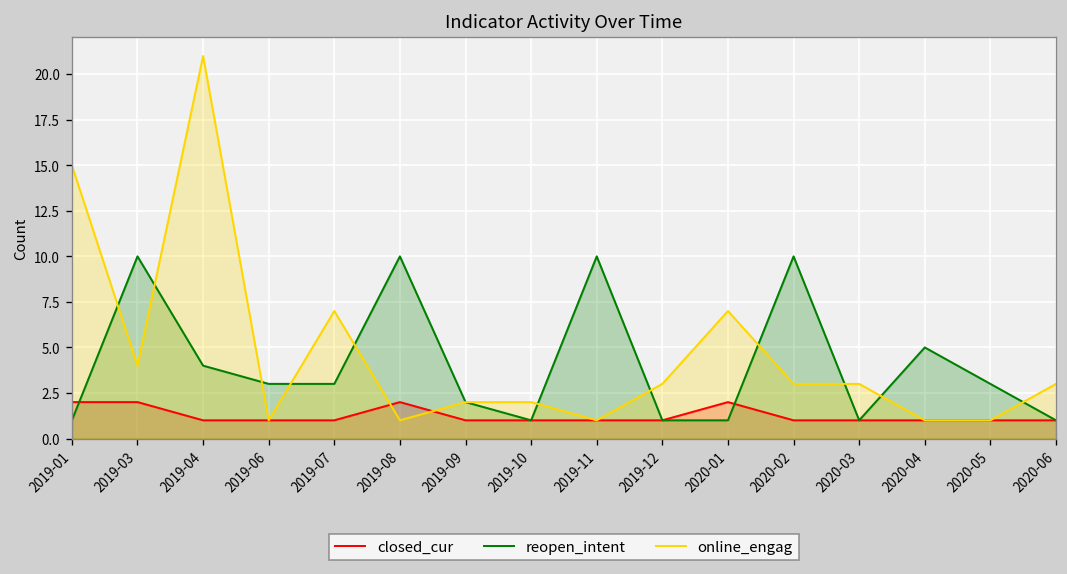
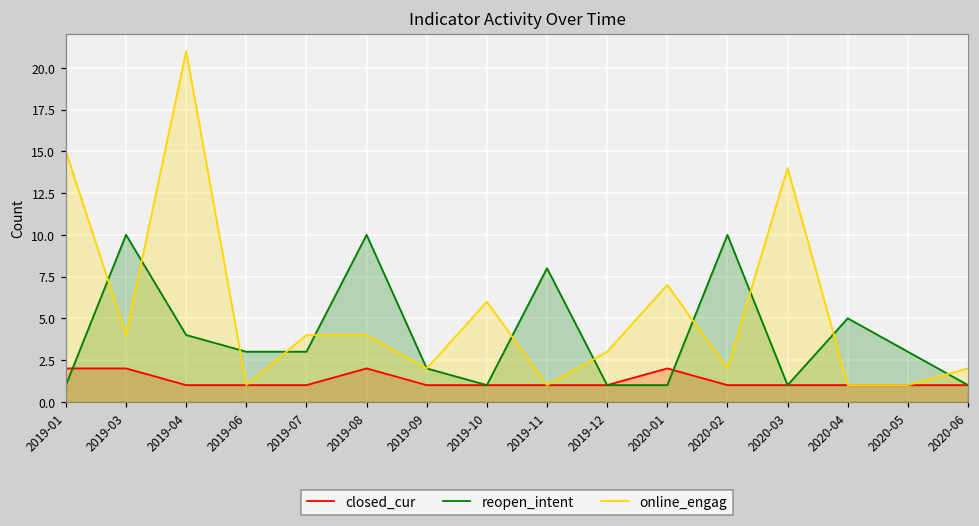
online_engag, 2019-07: 7 -> 4
online_engag, 2019-08: 1 -> 4
online_engag, 2019-10: 2 -> 6
reopen_intent, 2019-11: 10 -> 8
online_engag, 2020-02: 3 -> 2
online_engag, 2020-03: 3 -> 14
online_engag, 2020-06: 3 -> 2
